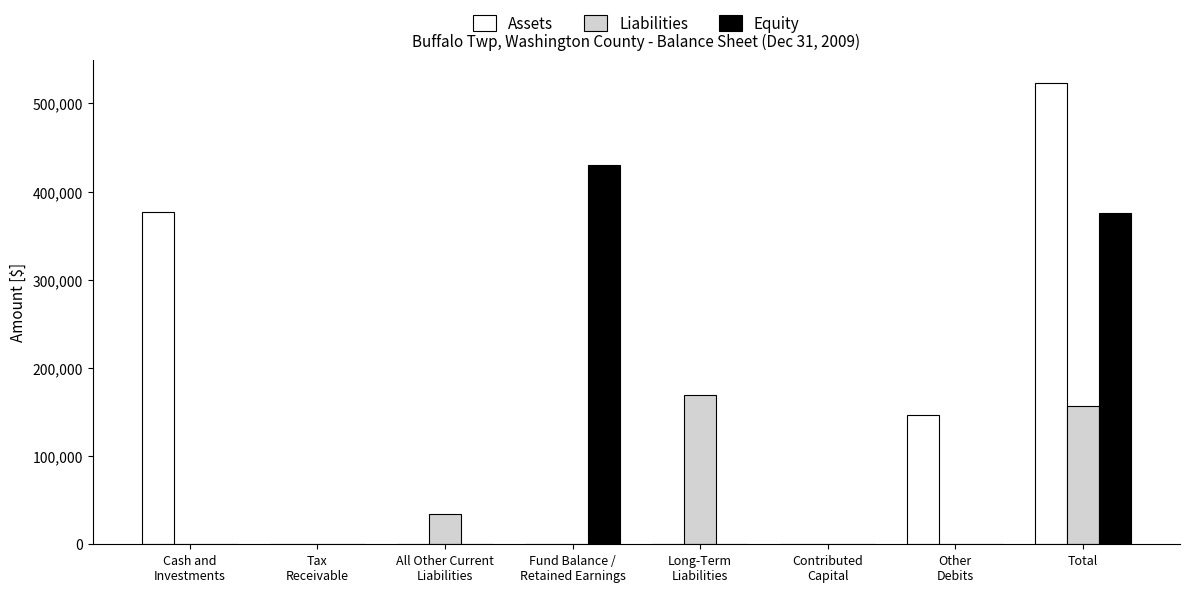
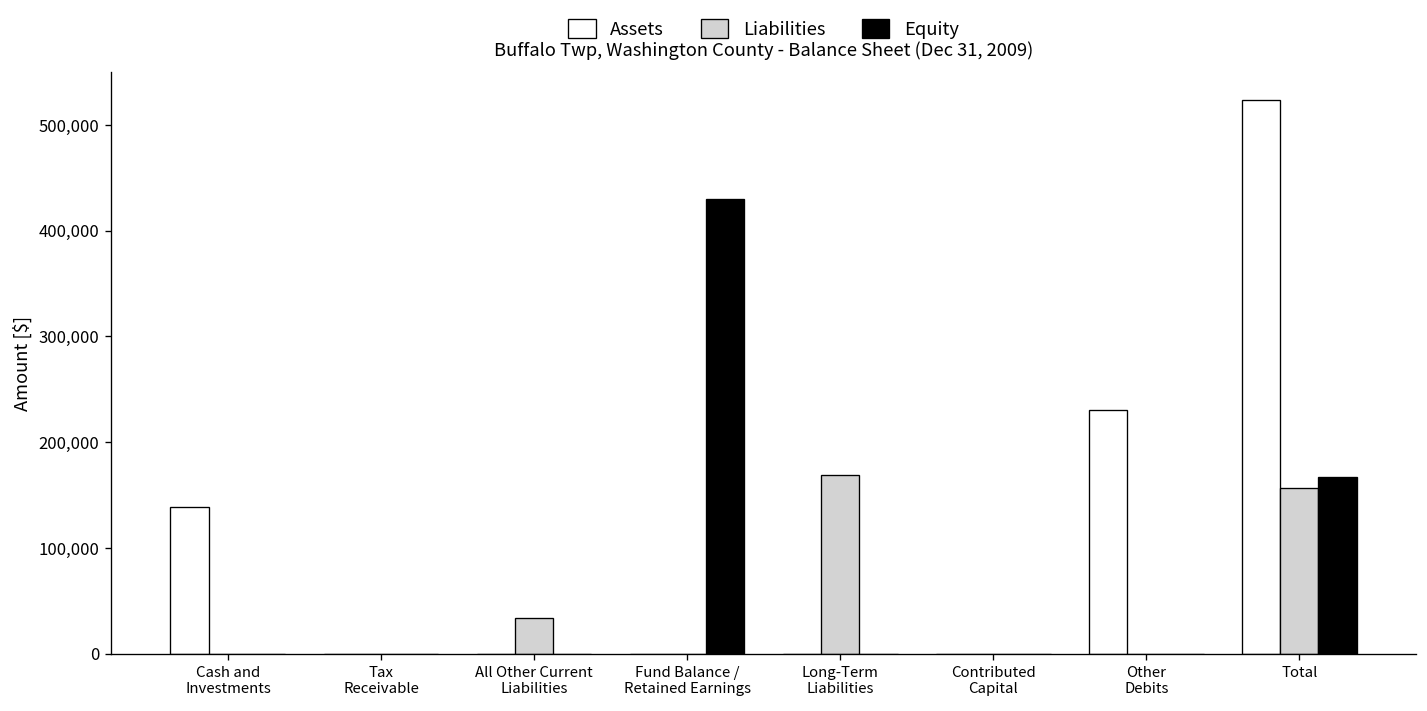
Assets, Cash and Investments: 380,000 -> 140,000
Assets, Other Debits: 150,000 -> 230,000
Equity, Total: 380,000 -> 170,000
